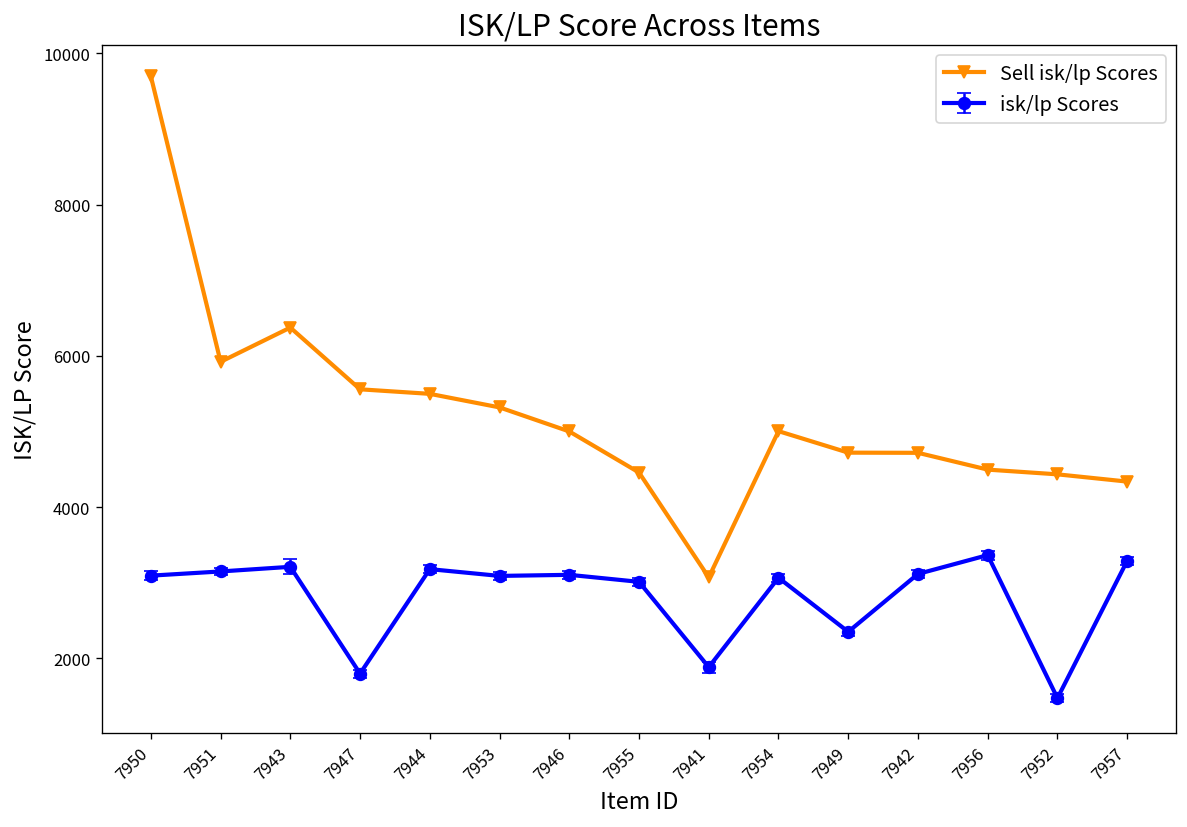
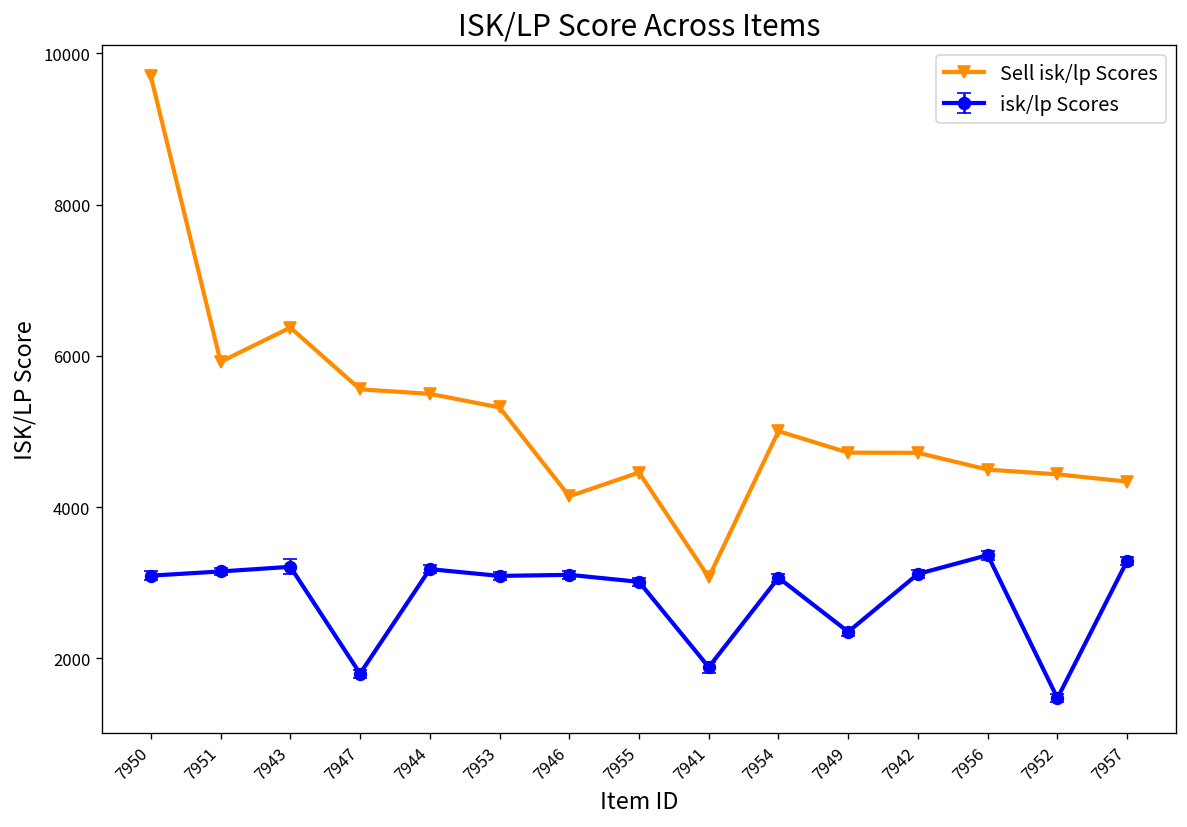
Sell isk/lp Scores, 7946: 5000 -> 4100
